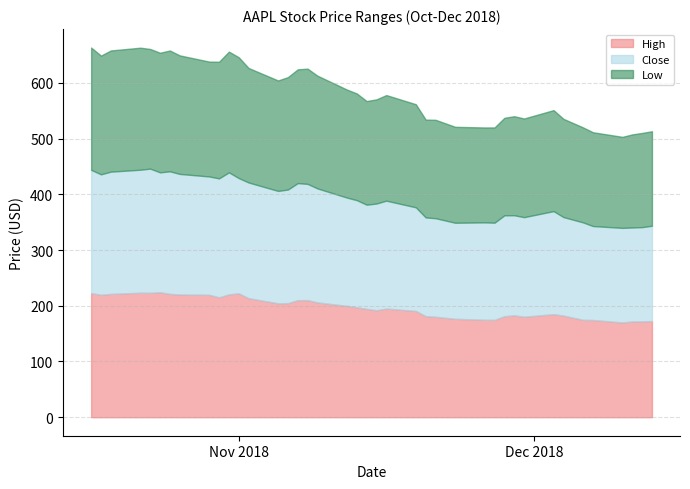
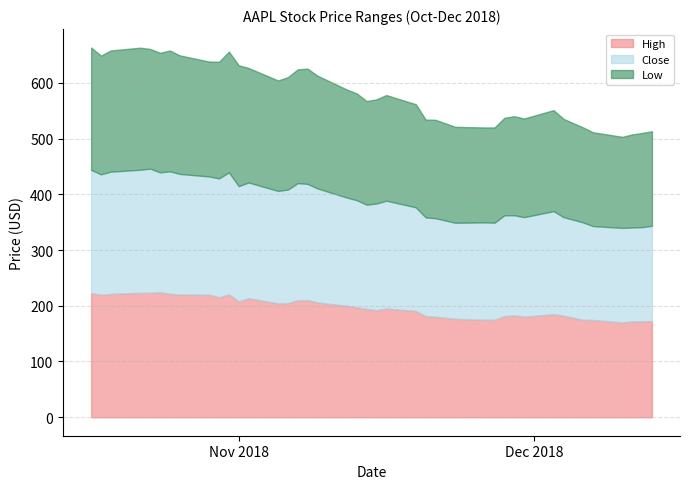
High, Nov 2018: 220 -> 210
